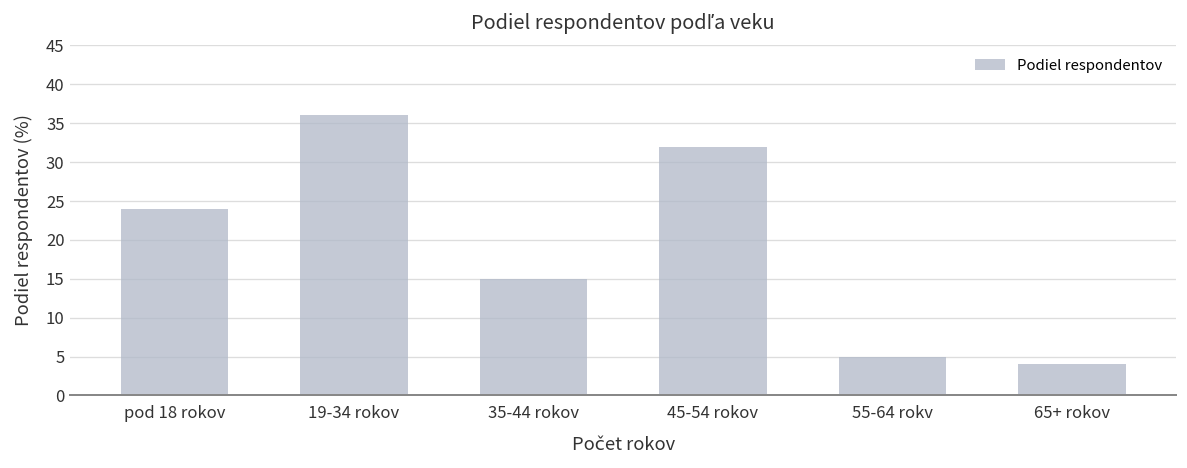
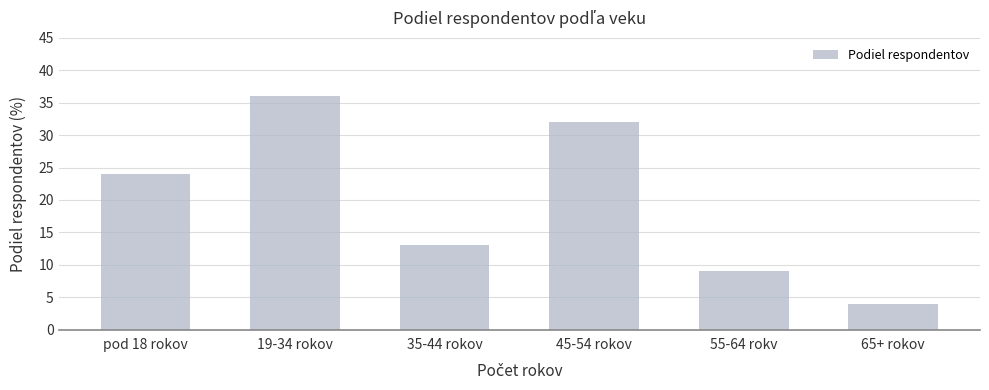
35-44 rokov: 15 -> 13
55-64 rokv: 5 -> 9
